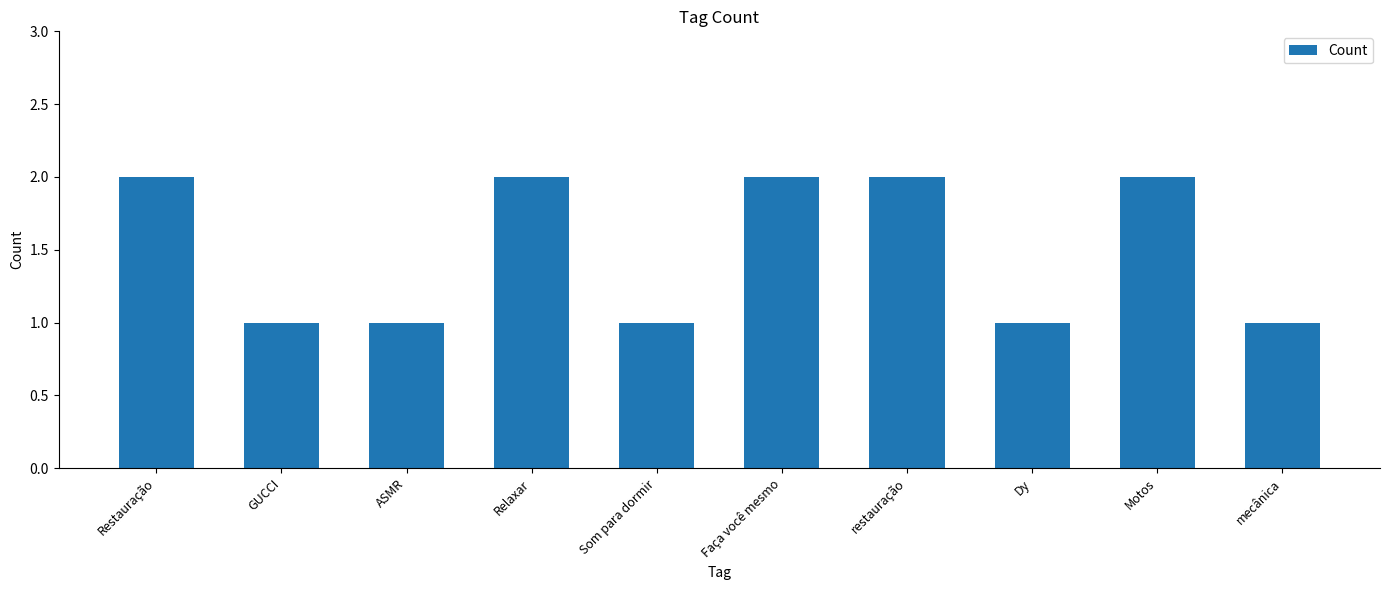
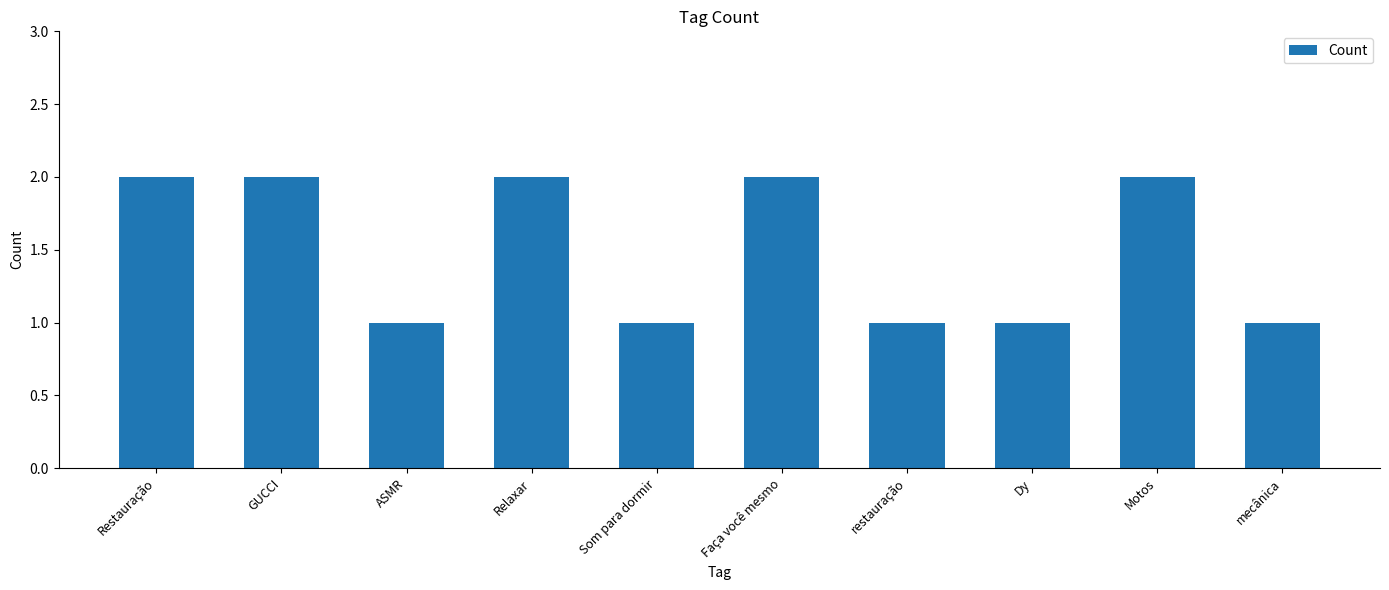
GUCCI: 1 -> 2
restauração: 2 -> 1
